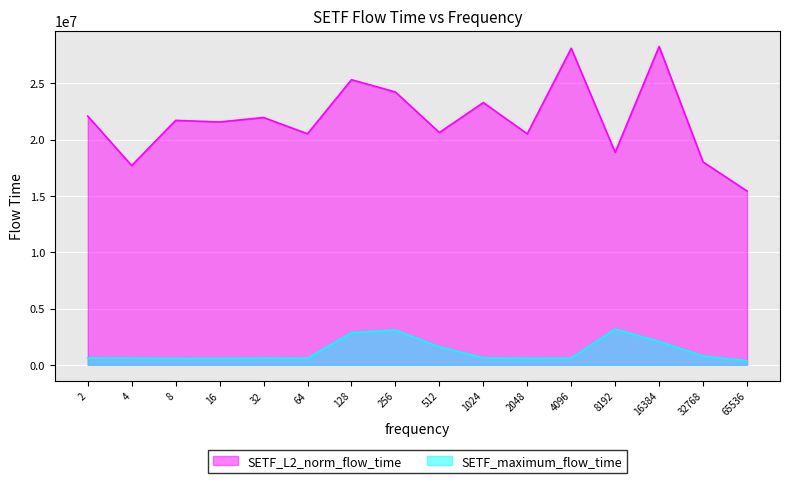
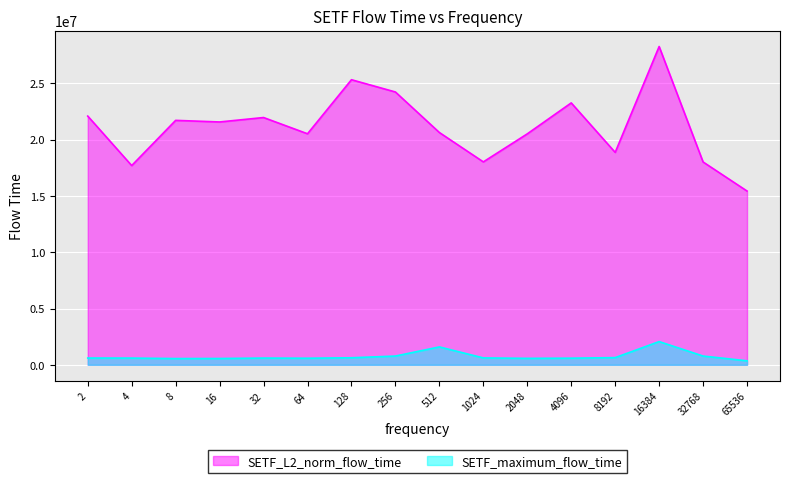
SETF_maximum_flow_time, 128: 2900000 -> 600000
SETF_maximum_flow_time, 256: 3100000 -> 800000
SETF_L2_norm_flow_time, 1024: 23300000 -> 18000000
SETF_L2_norm_flow_time, 4096: 28100000 -> 23300000
SETF_maximum_flow_time, 8192: 3200000 -> 600000
